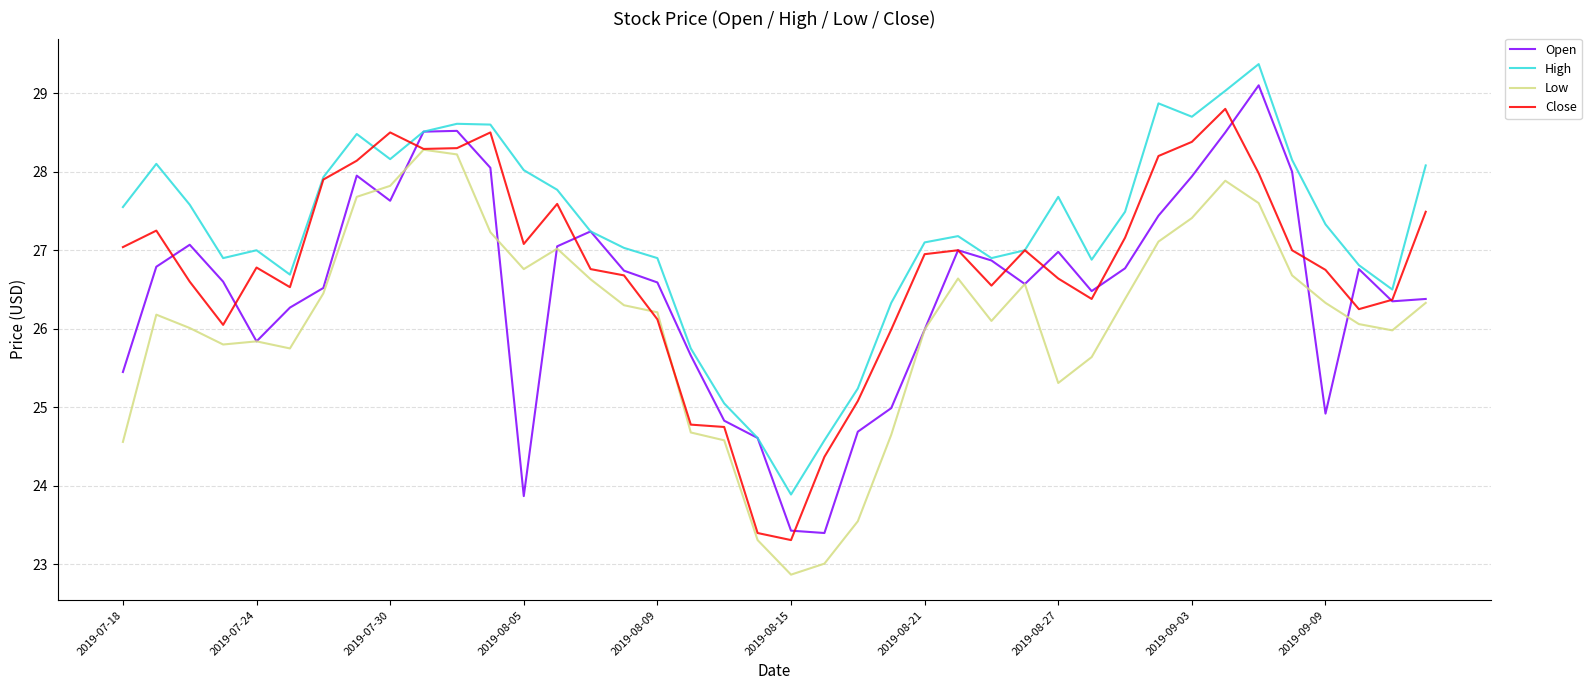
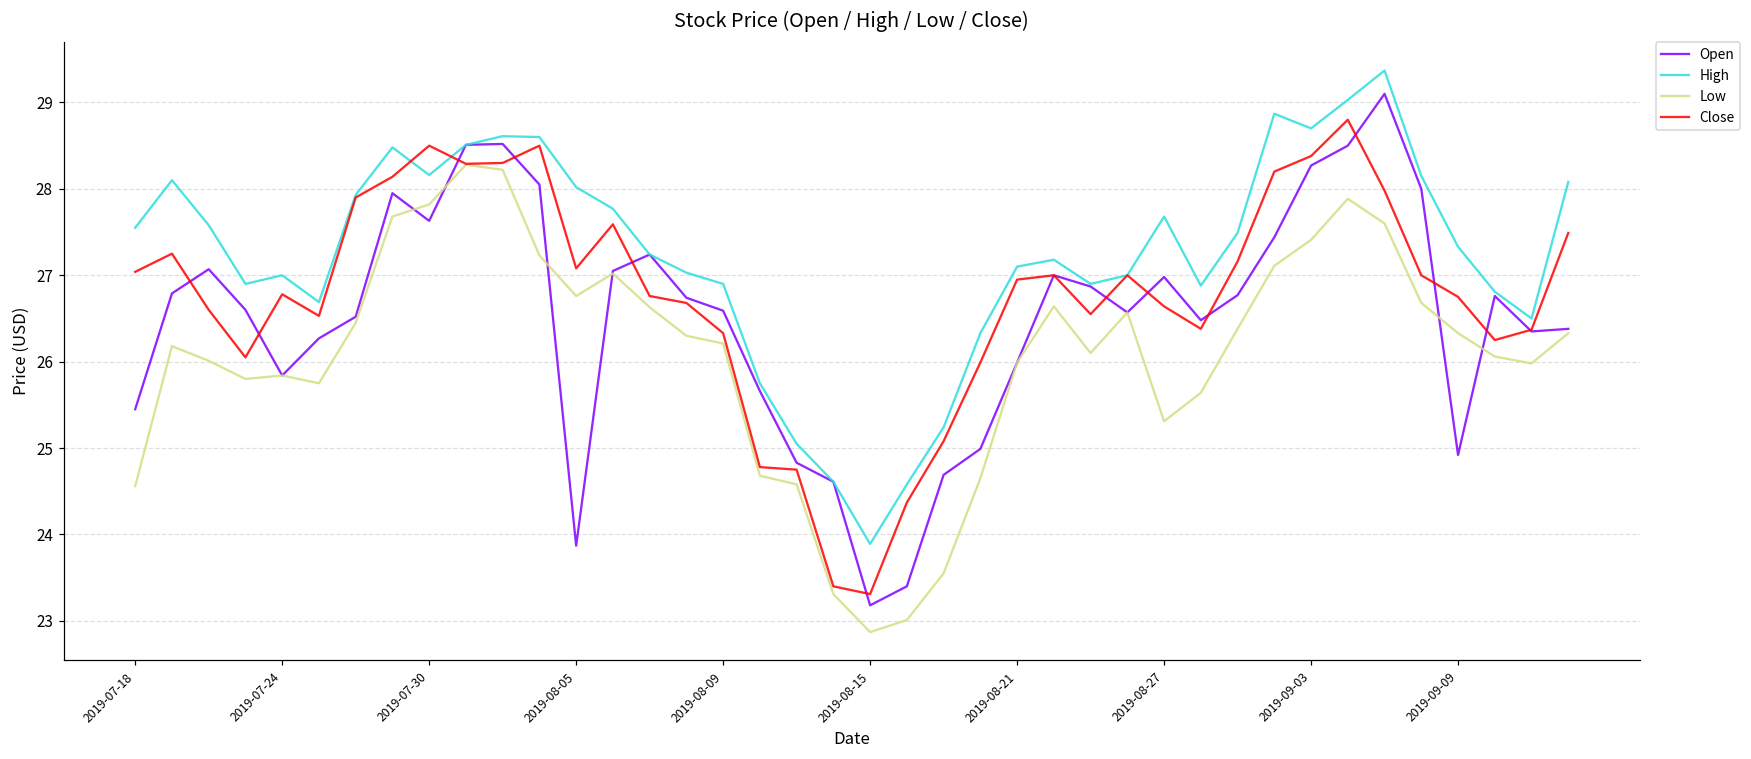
Close, 2019-08-09: 26.1 -> 26.3
Open, 2019-08-15: 23.4 -> 23.2
Open, 2019-09-03: 27.9 -> 28.3
